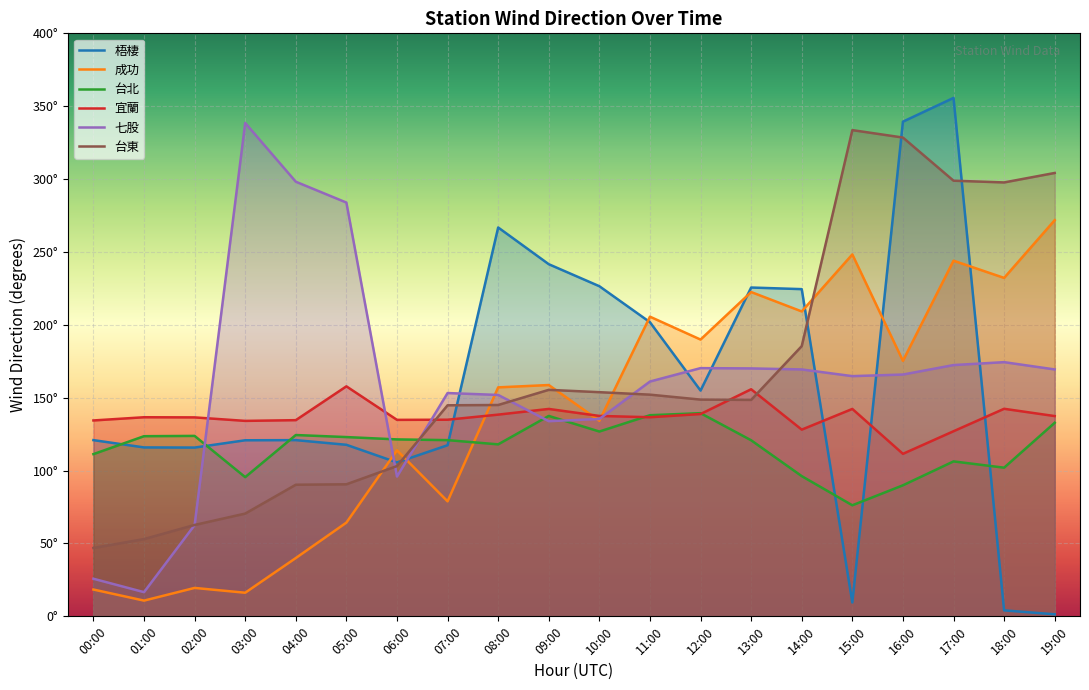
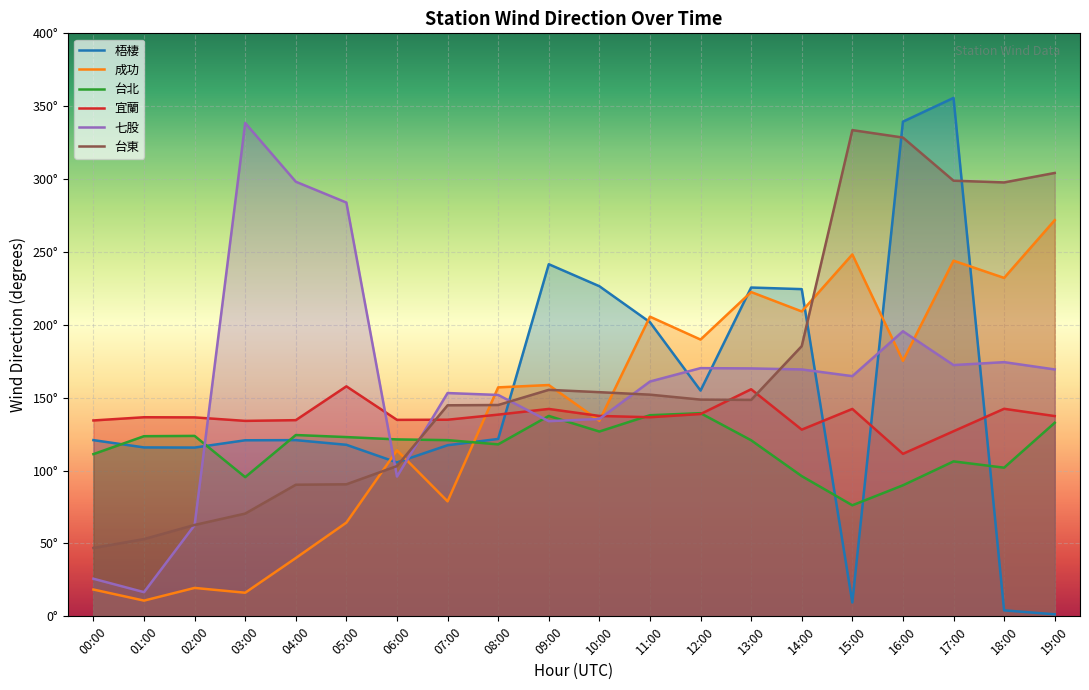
梧棲, 08:00: 267° -> 122°
七股, 16:00: 166° -> 196°
